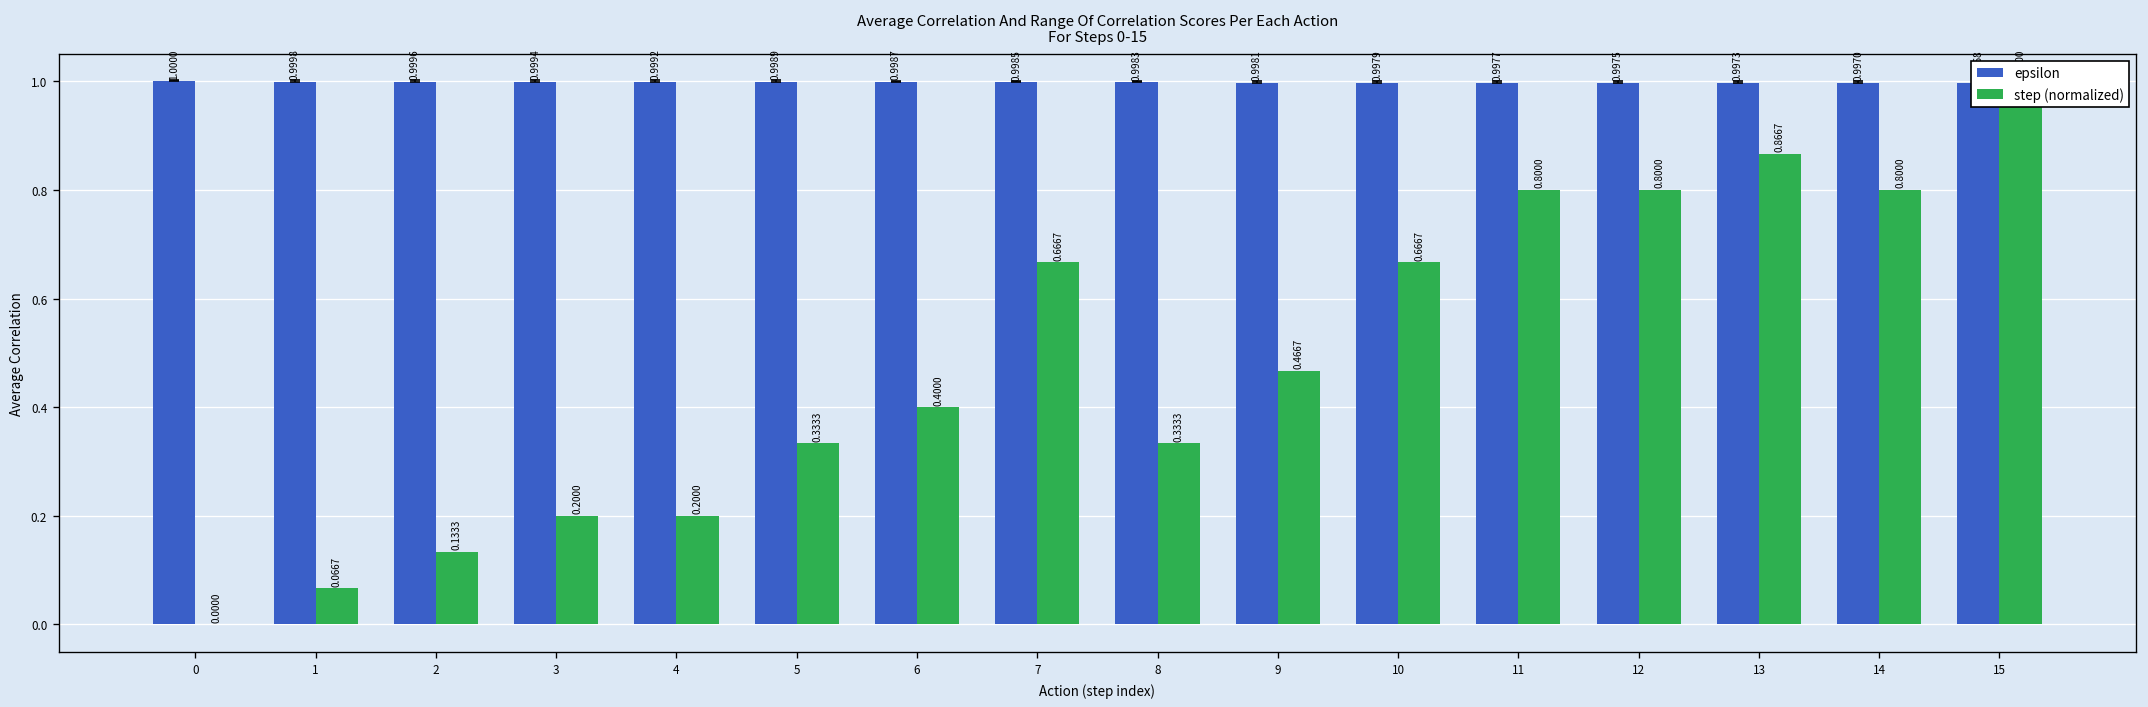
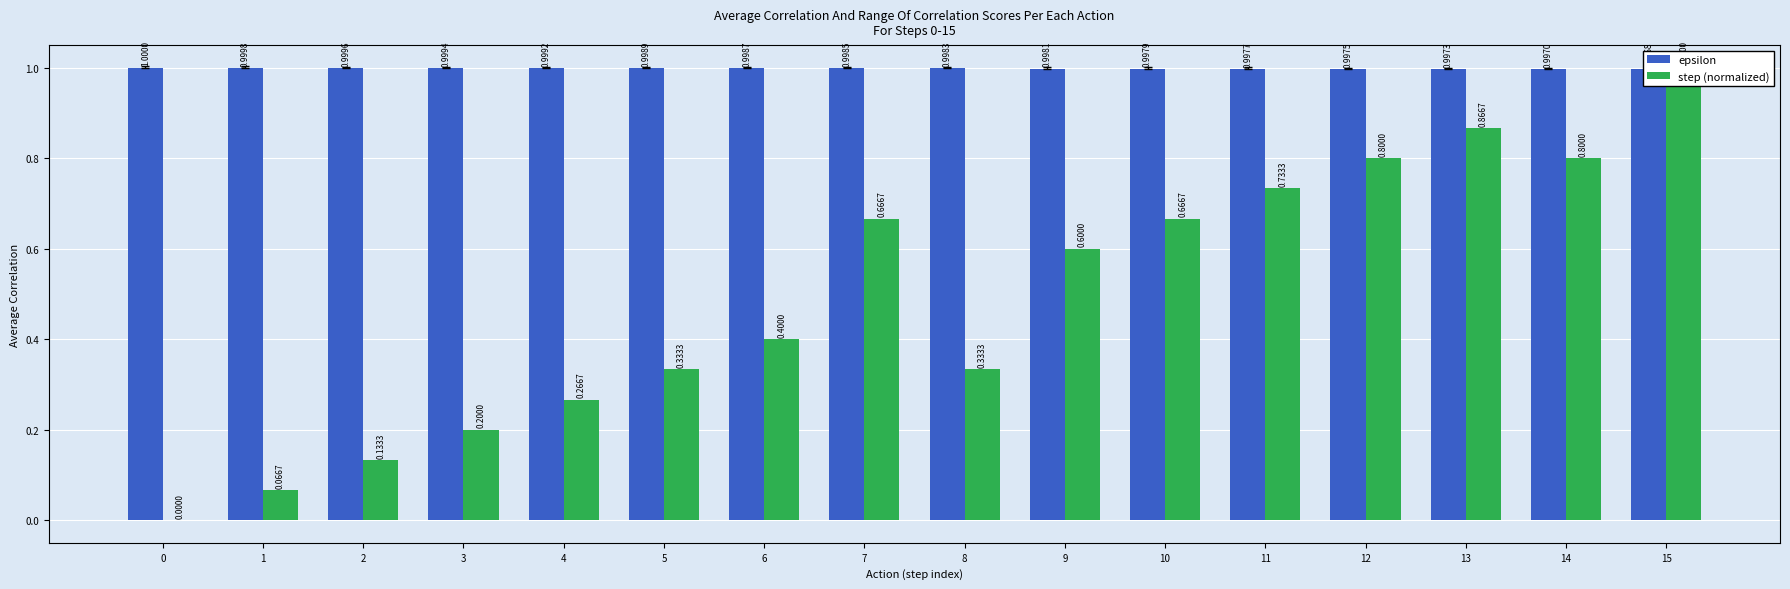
step (normalized), 4: 0.2000 -> 0.2667
step (normalized), 9: 0.4667 -> 0.6000
step (normalized), 11: 0.8000 -> 0.7333
